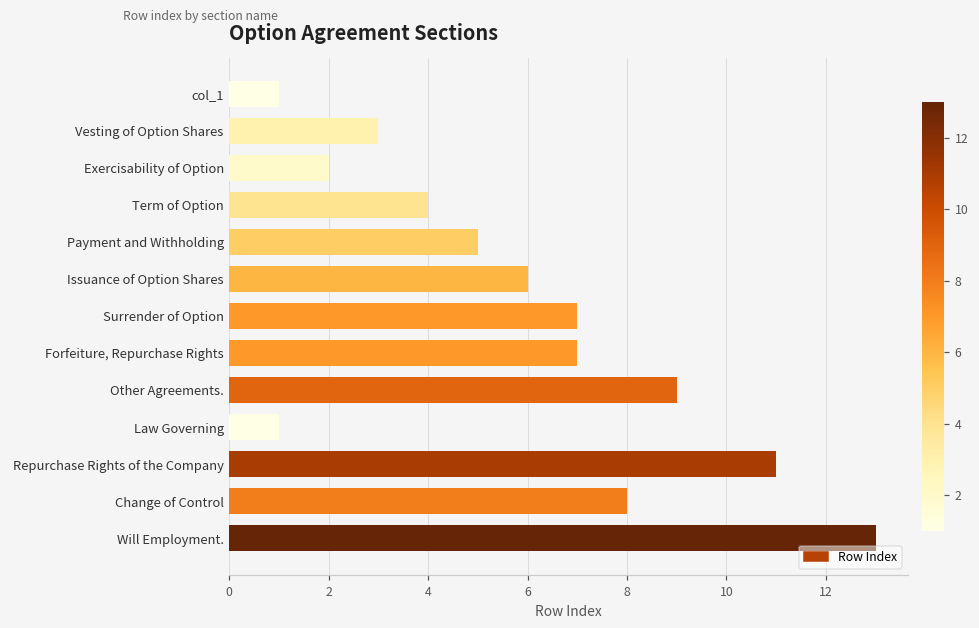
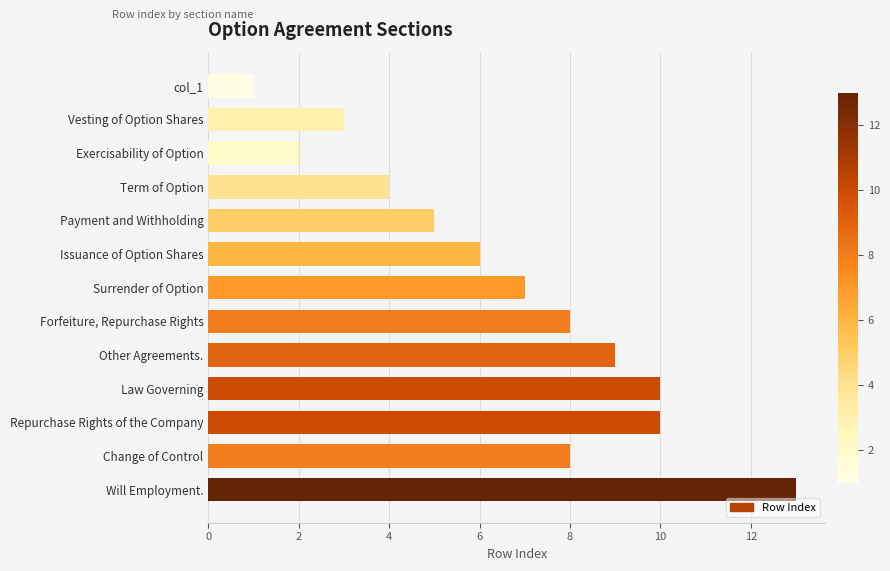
Forfeiture, Repurchase Rights: 7 -> 8
Law Governing: 1 -> 10
Repurchase Rights of the Company: 11 -> 10
